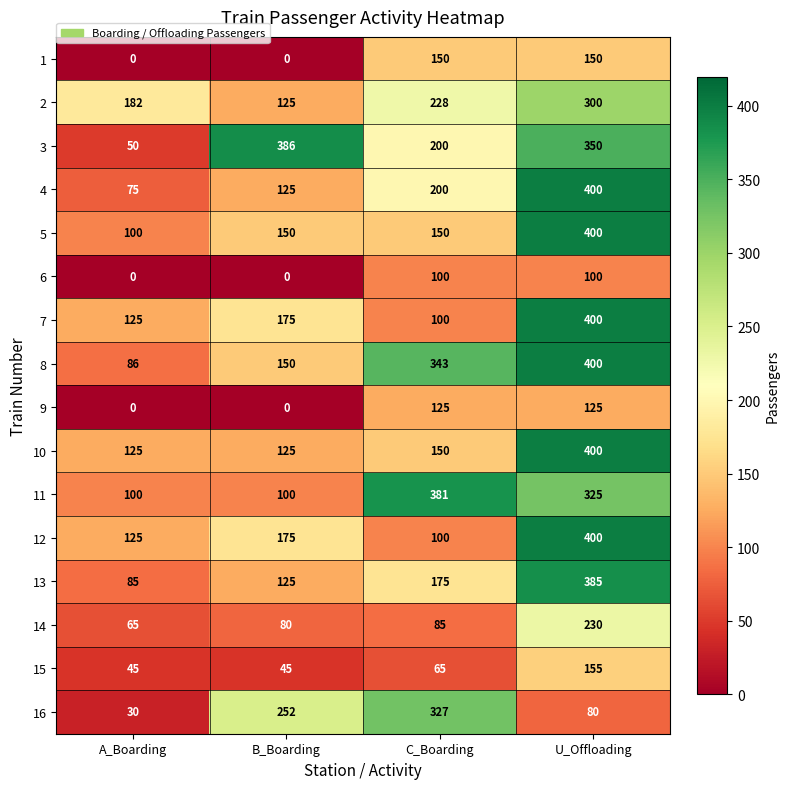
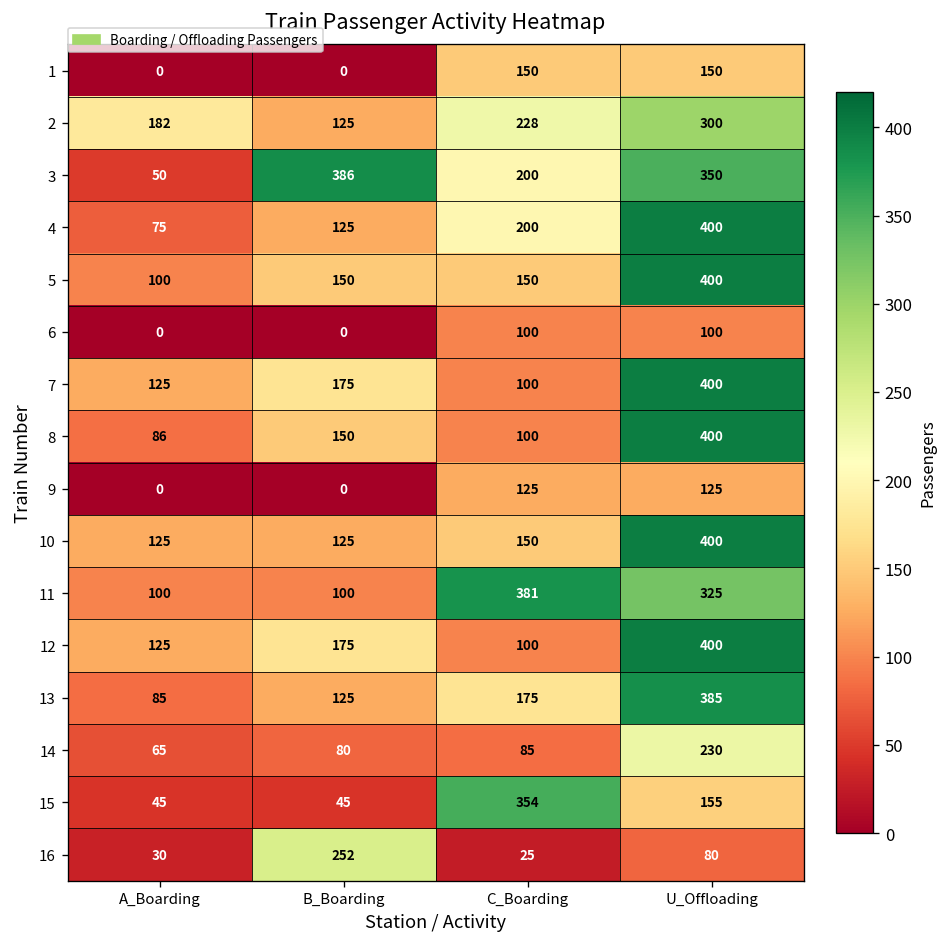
8, C_Boarding: 343 -> 100
15, C_Boarding: 65 -> 354
16, C_Boarding: 327 -> 25
